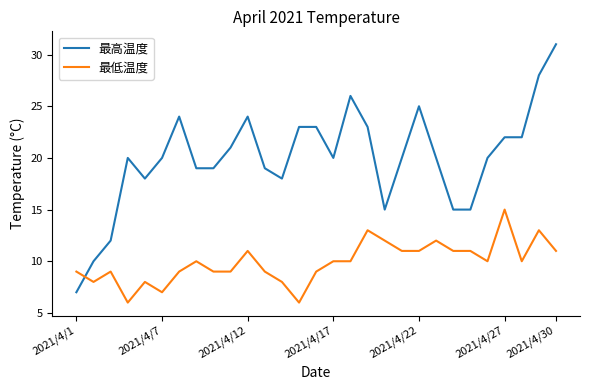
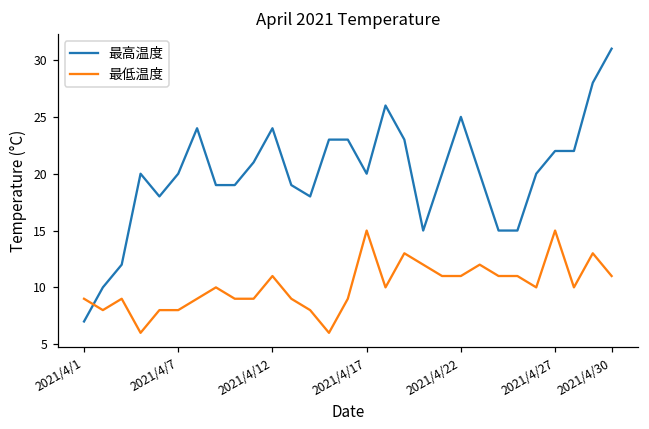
最低温度, 2021/4/7: 7 -> 8
最低温度, 2021/4/17: 10 -> 15
